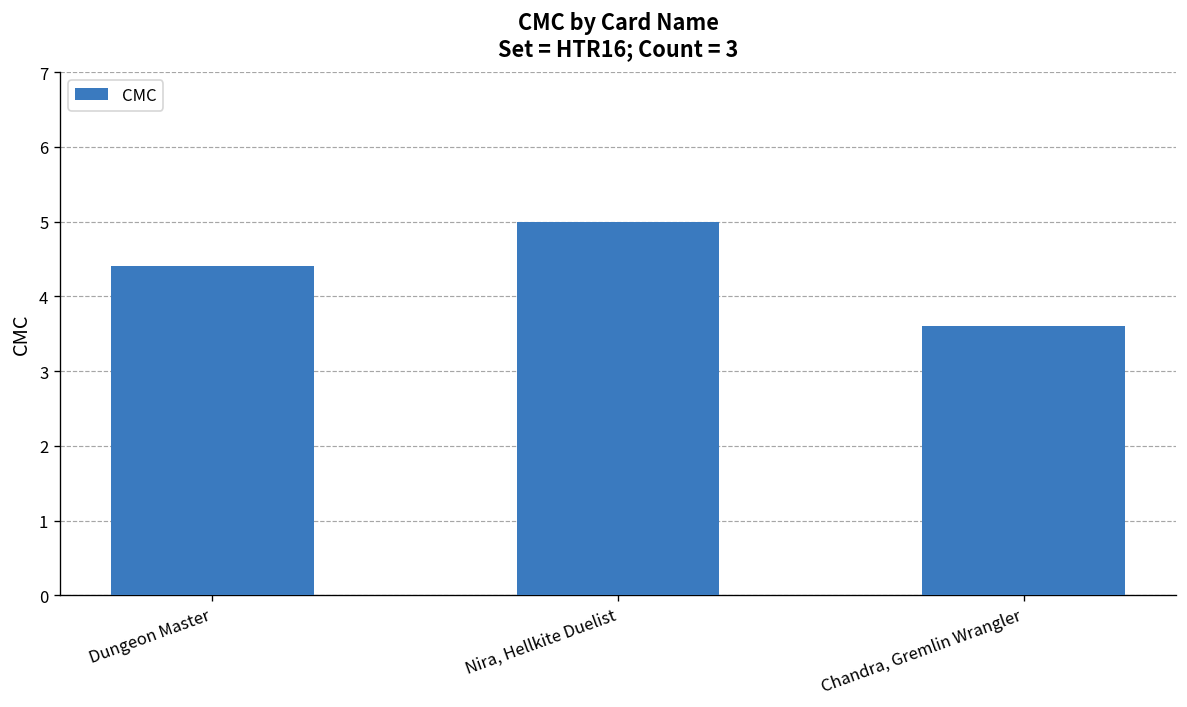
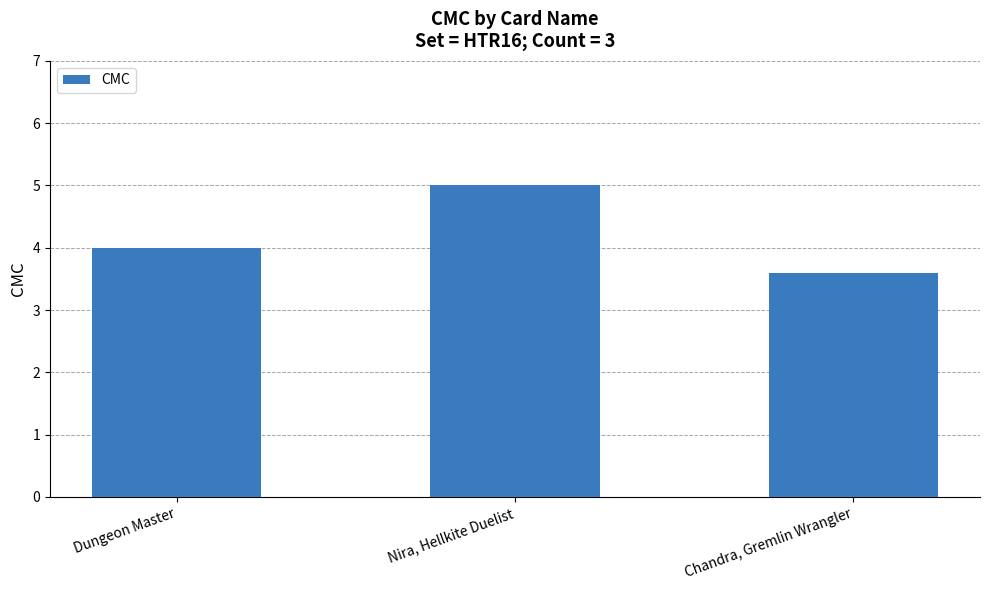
Dungeon Master: 4.4 -> 4.0
